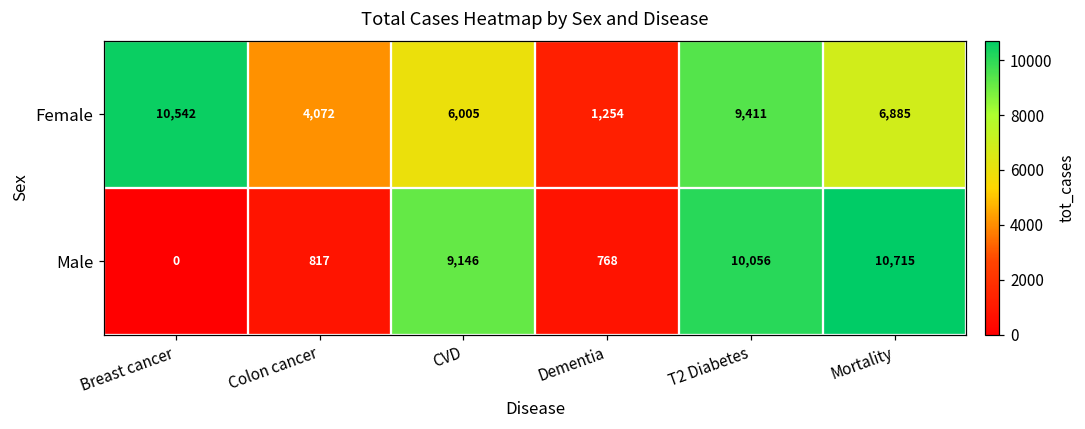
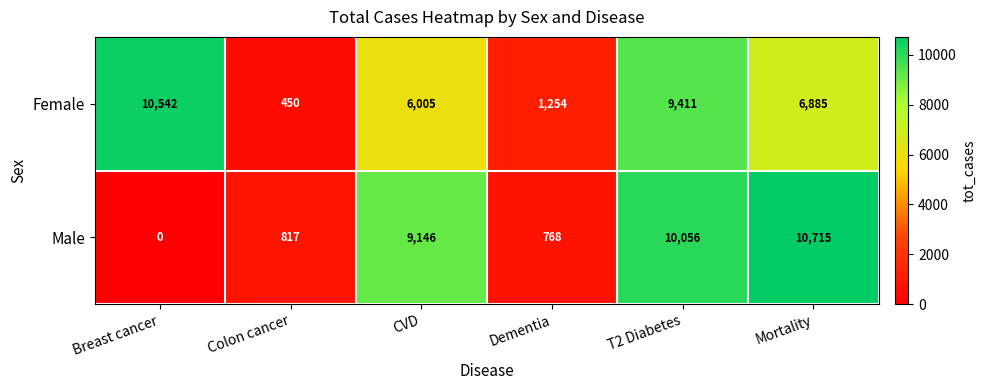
Female, Colon cancer: 4,072 -> 450
